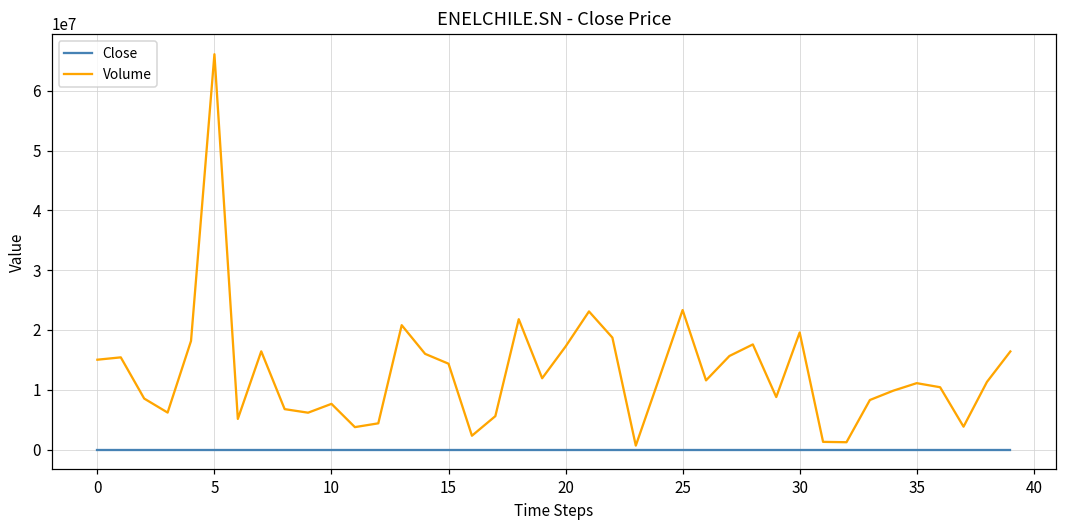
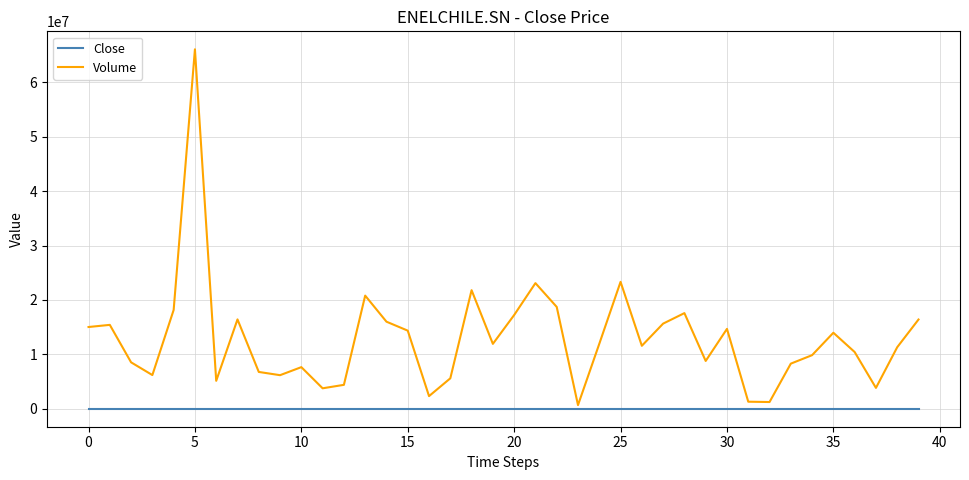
Volume, 30: 20000000 -> 15000000
Volume, 35: 11000000 -> 14000000
